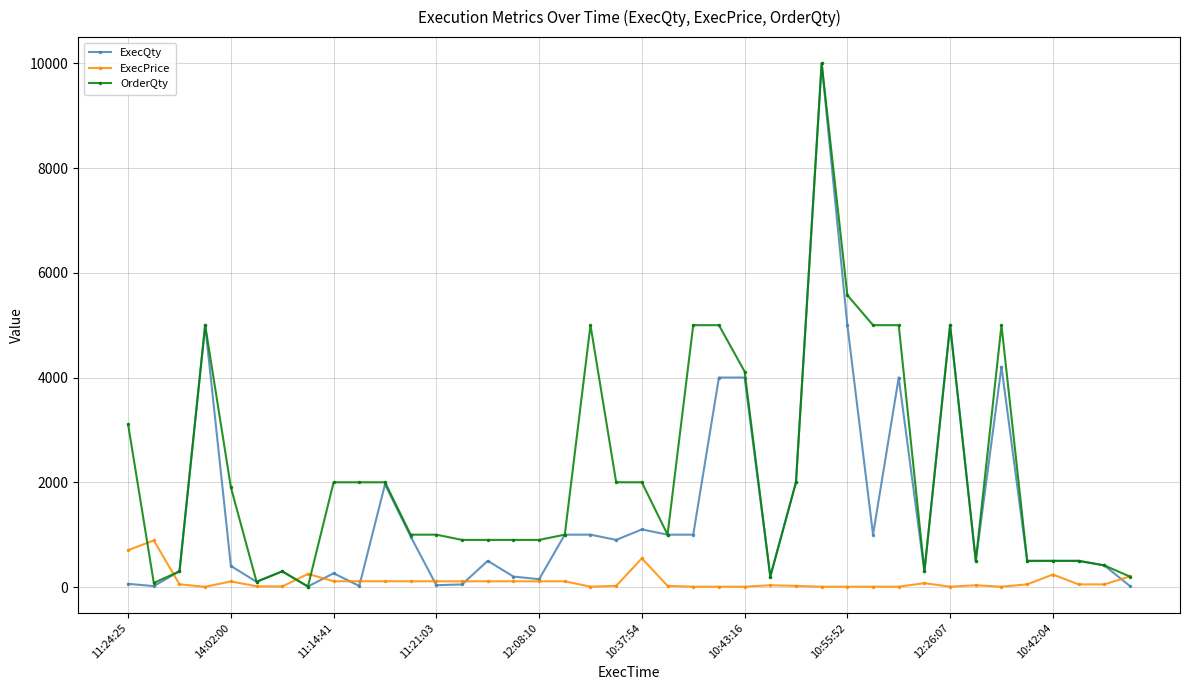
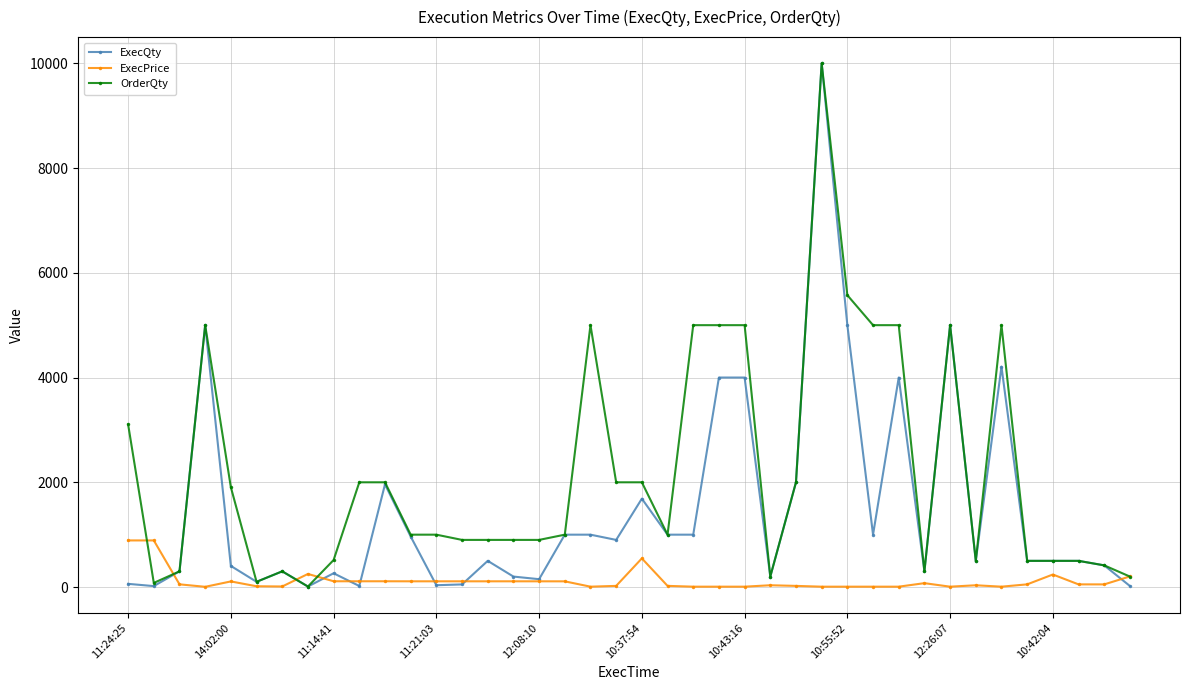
ExecPrice, 11:24:25: 700 -> 900
OrderQty, 11:14:41: 2000 -> 500
ExecQty, 10:37:54: 1100 -> 1700
OrderQty, 10:43:16: 4100 -> 5000
